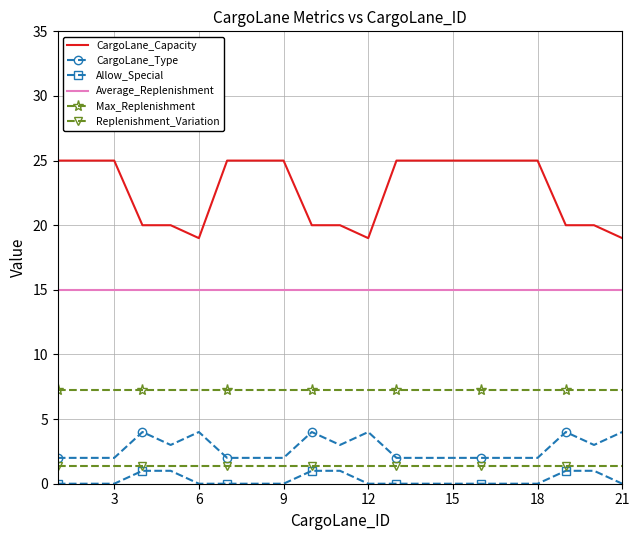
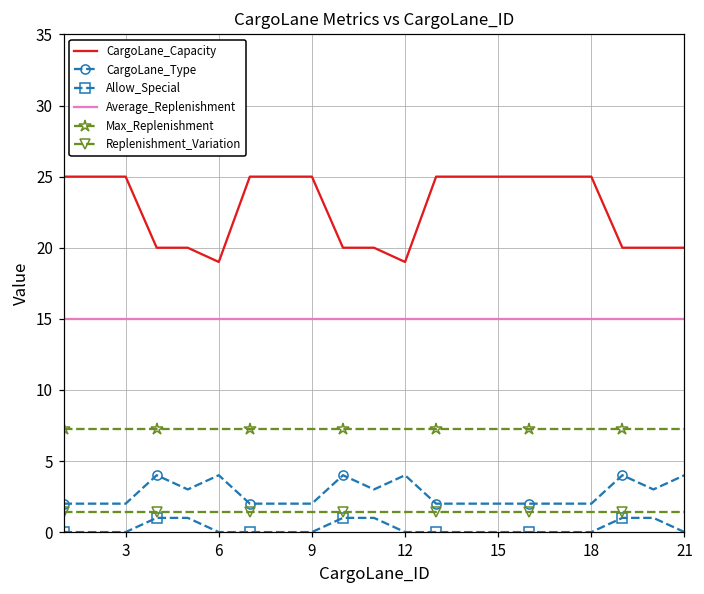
CargoLane_Capacity, 21: 19 -> 20
